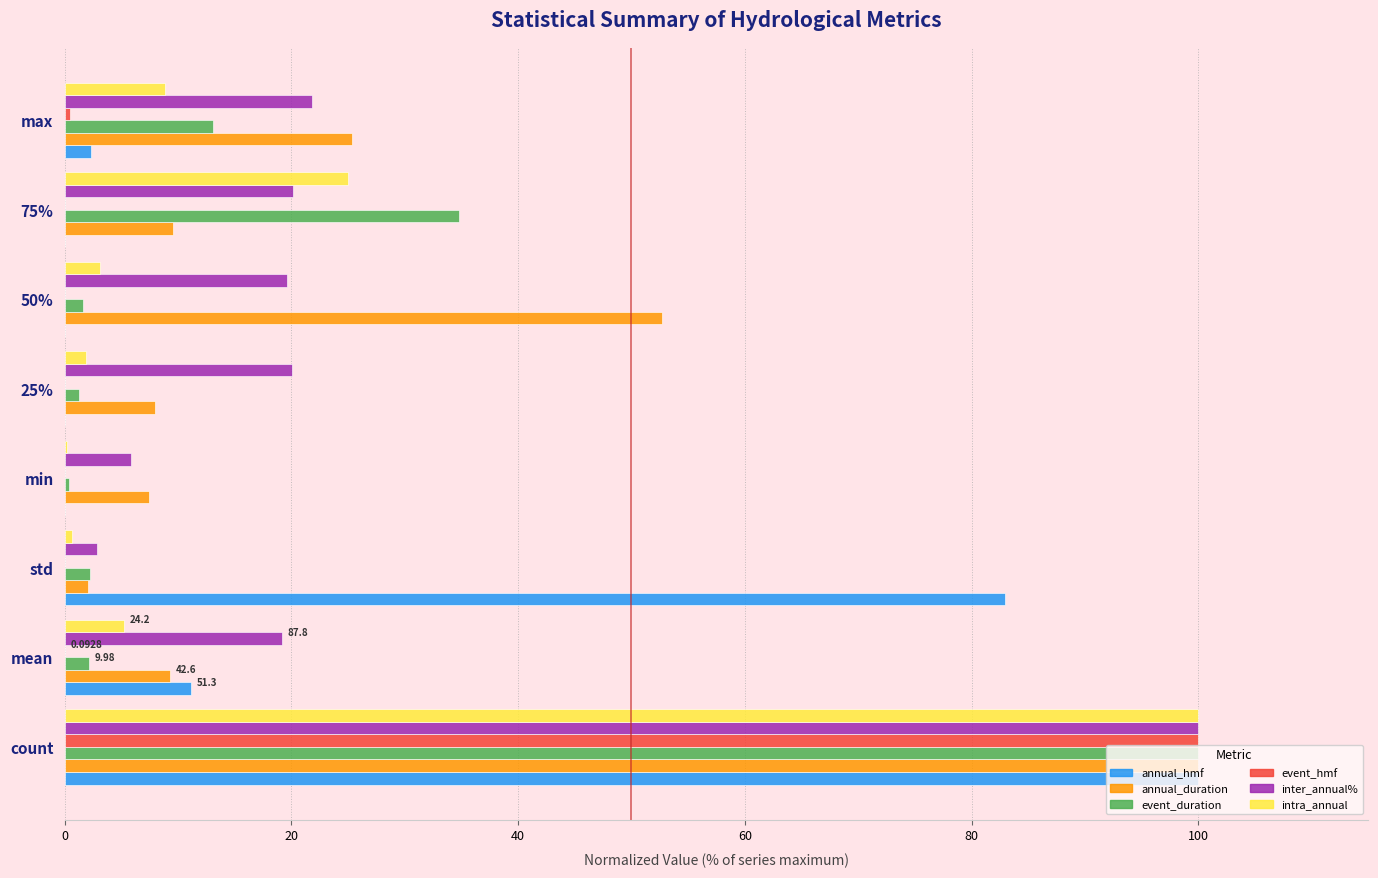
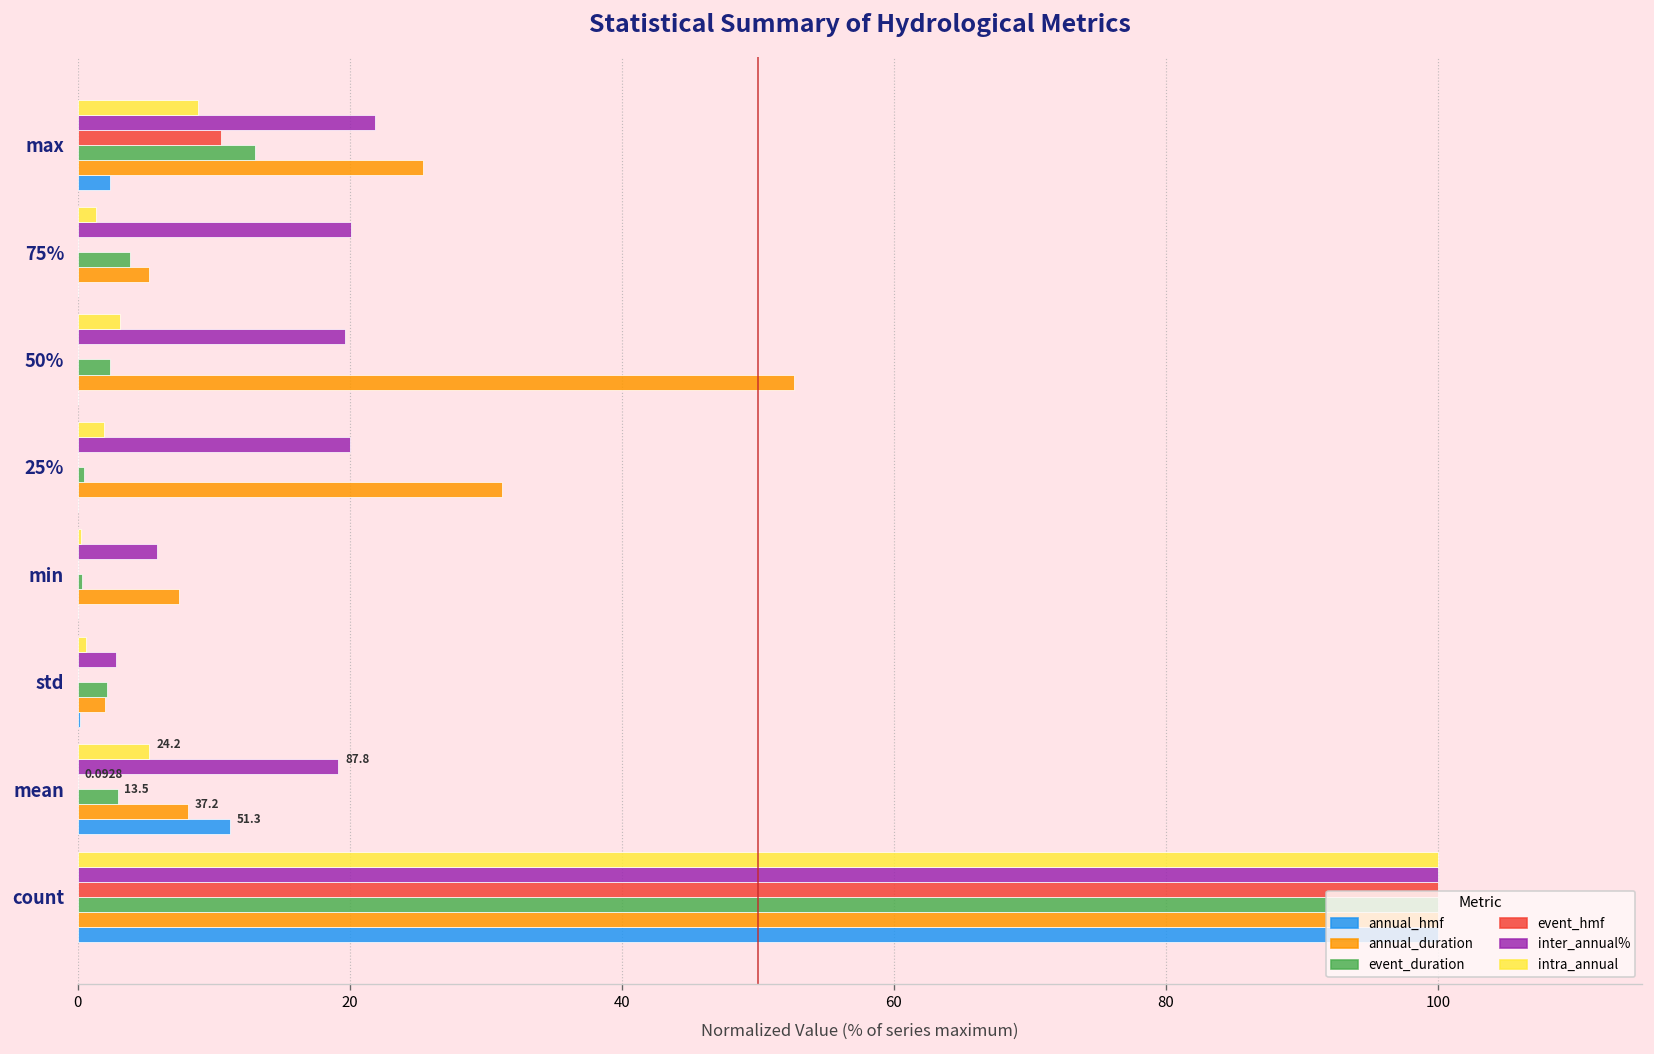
event_hmf, max: 0.5 -> 10.5
intra_annual, 75%: 25.0 -> 1.4
event_duration, 75%: 34.8 -> 3.8
annual_duration, 75%: 9.6 -> 5.3
event_duration, 50%: 1.6 -> 2.4
event_duration, 25%: 1.2 -> 0.5
annual_duration, 25%: 8.0 -> 31.2
annual_hmf, std: 82.9 -> 0.2
event_duration, mean: 9.98 -> 13.5
annual_duration, mean: 42.6 -> 37.2
